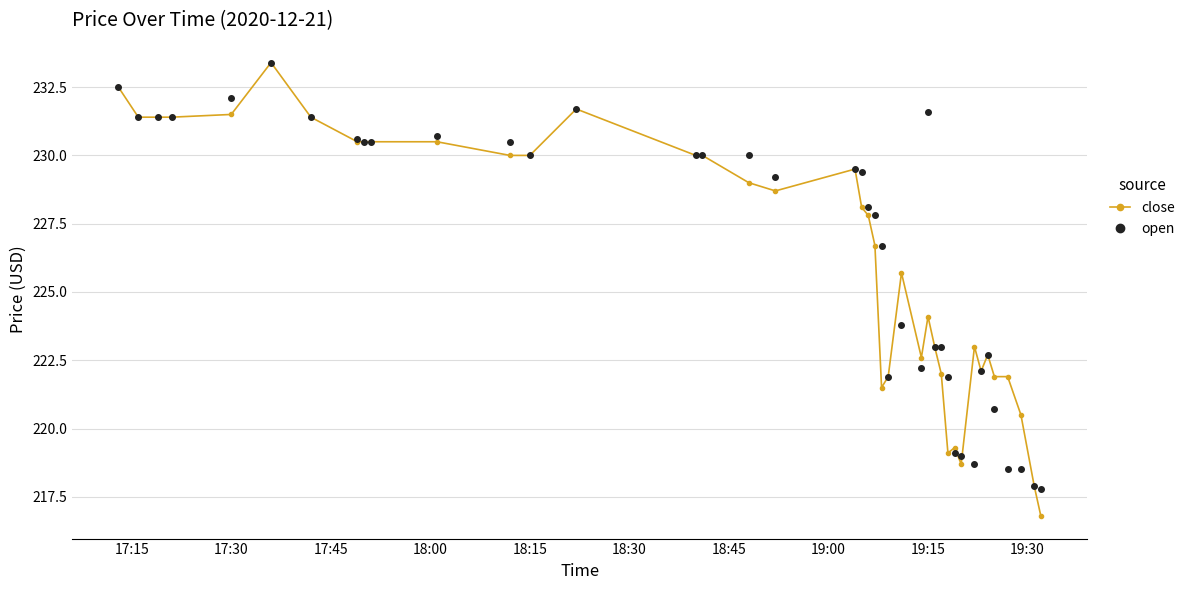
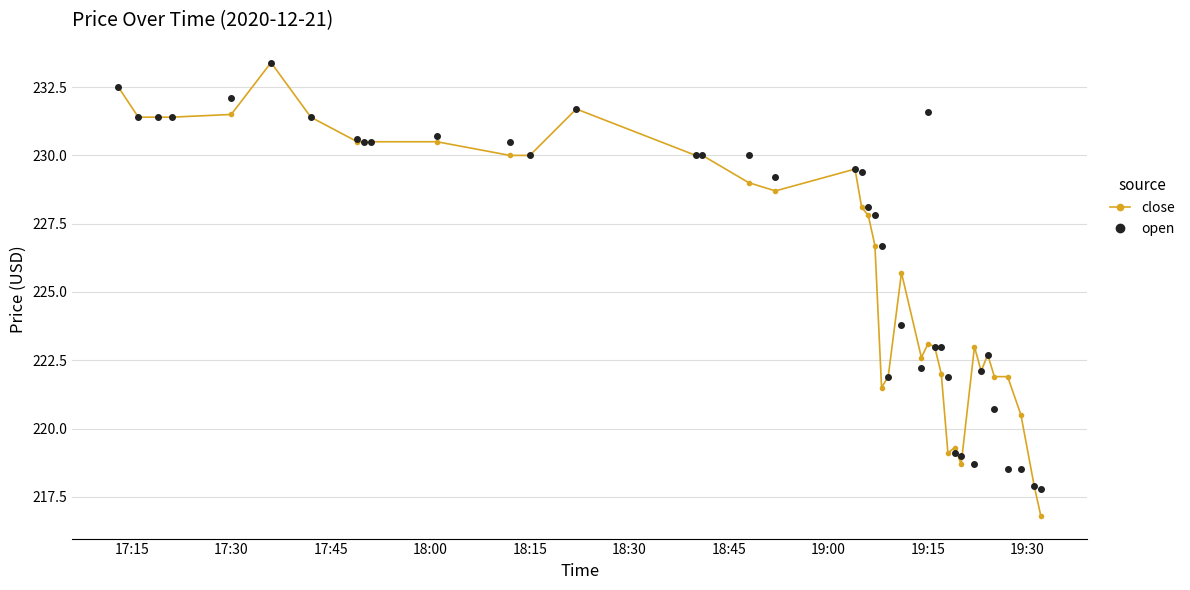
close, 19:15: 224.1 -> 223.1
